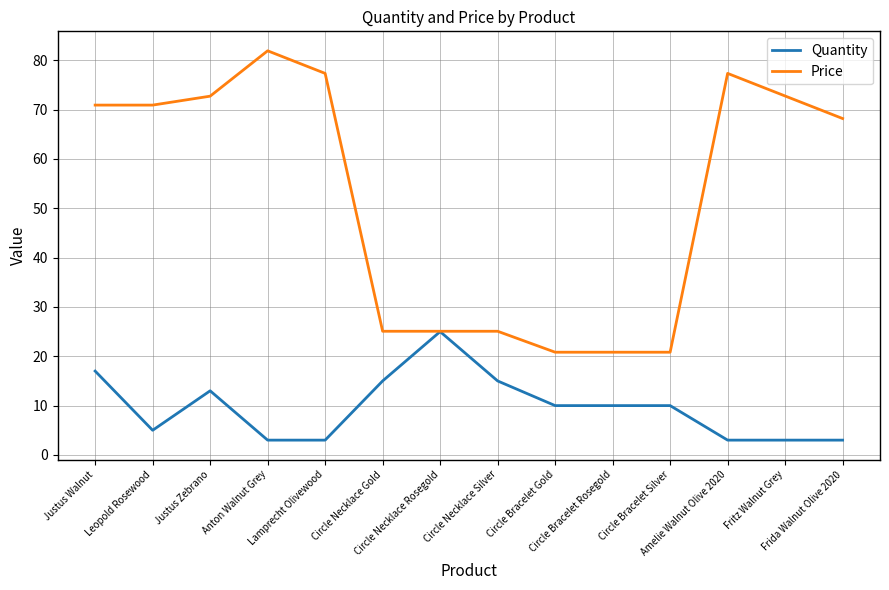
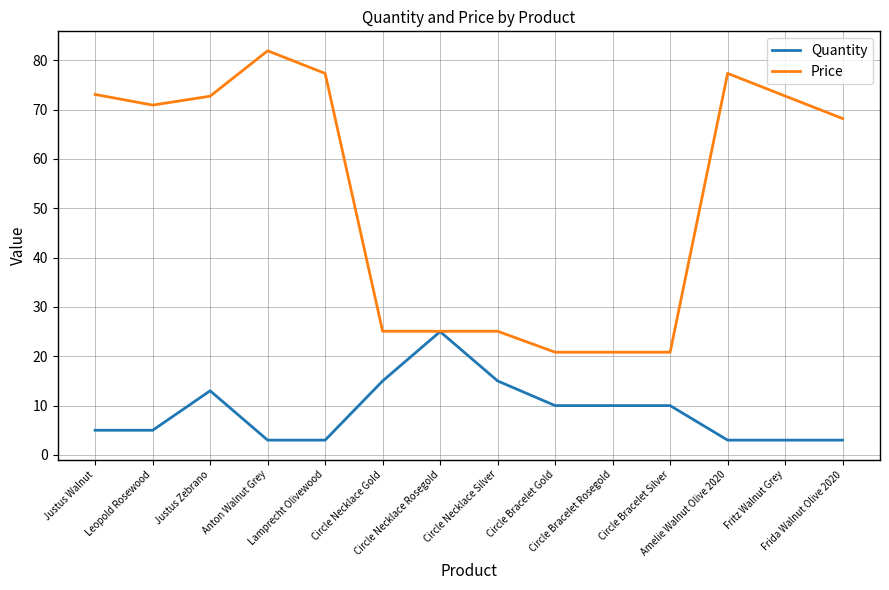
Quantity, Justus Walnut: 17 -> 5
Price, Justus Walnut: 71 -> 73
